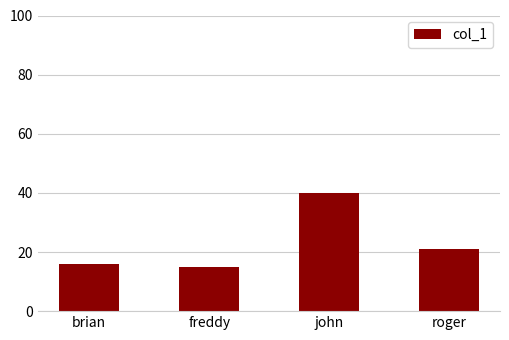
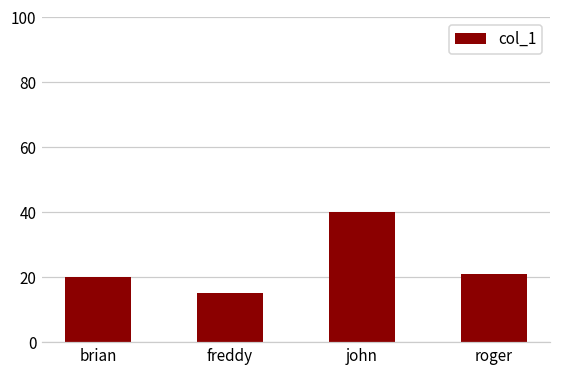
brian: 16 -> 20
